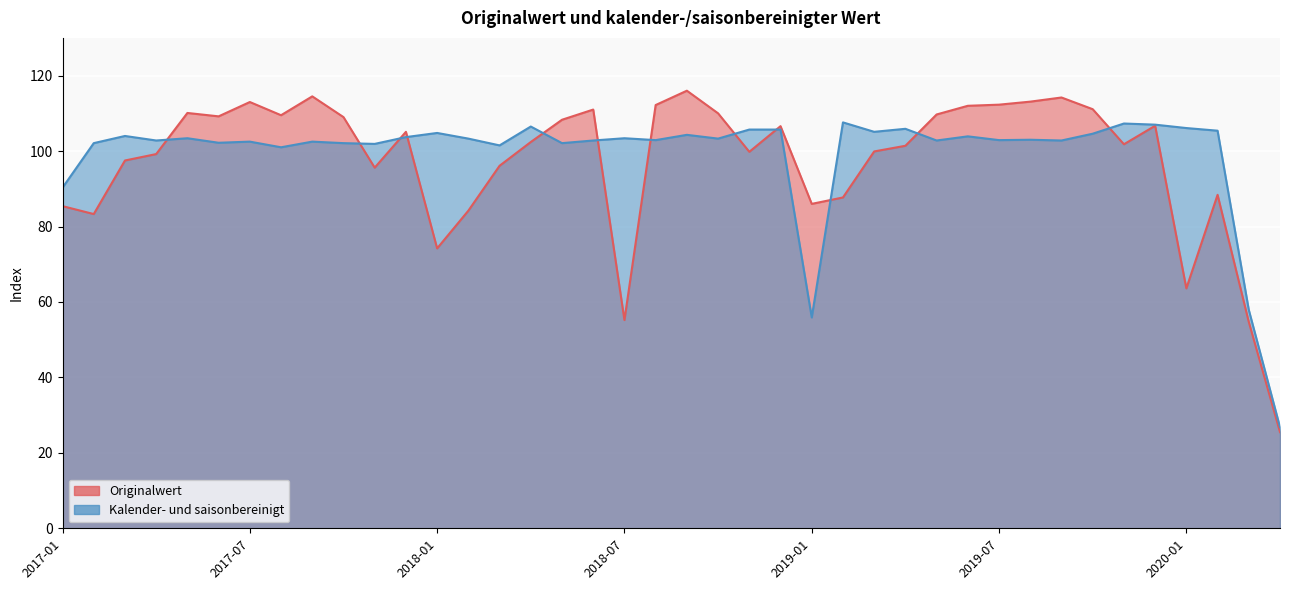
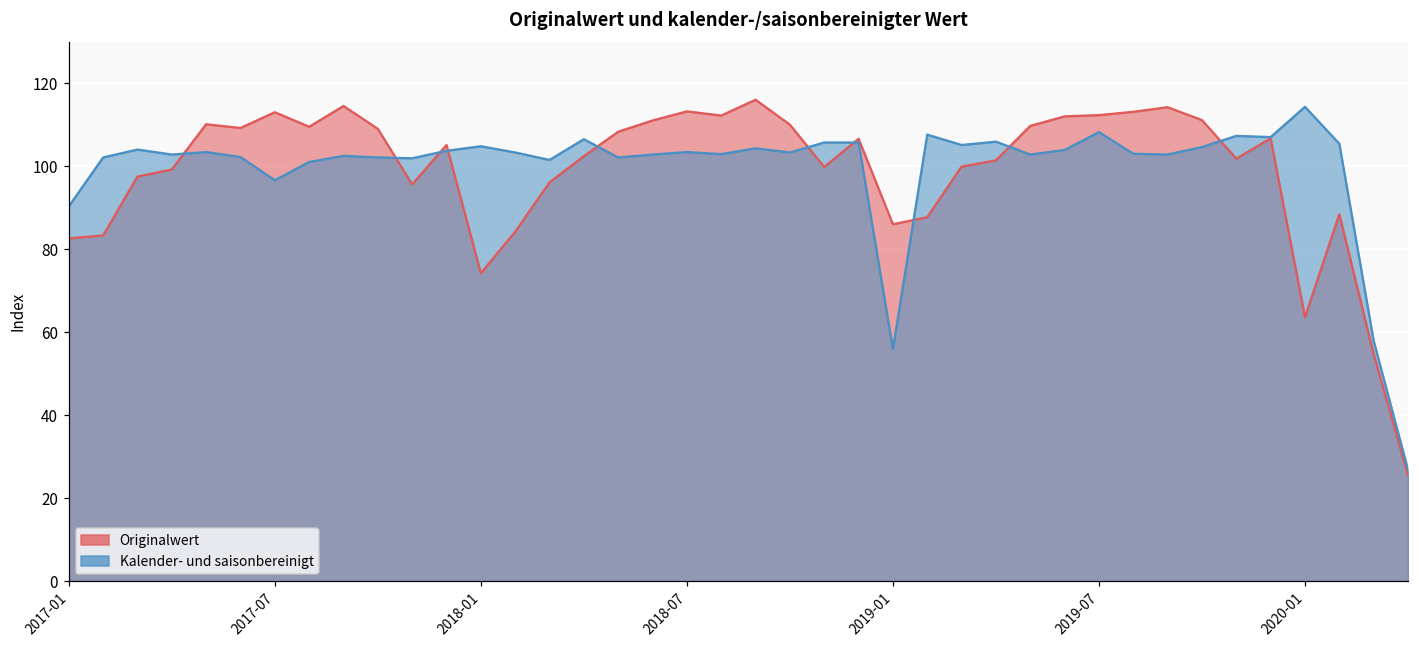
Originalwert, 2017-01: 85 -> 83
Kalender- und saisonbereinigt, 2017-07: 103 -> 97
Originalwert, 2018-07: 55 -> 113
Kalender- und saisonbereinigt, 2019-07: 103 -> 108
Kalender- und saisonbereinigt, 2020-01: 106 -> 114
